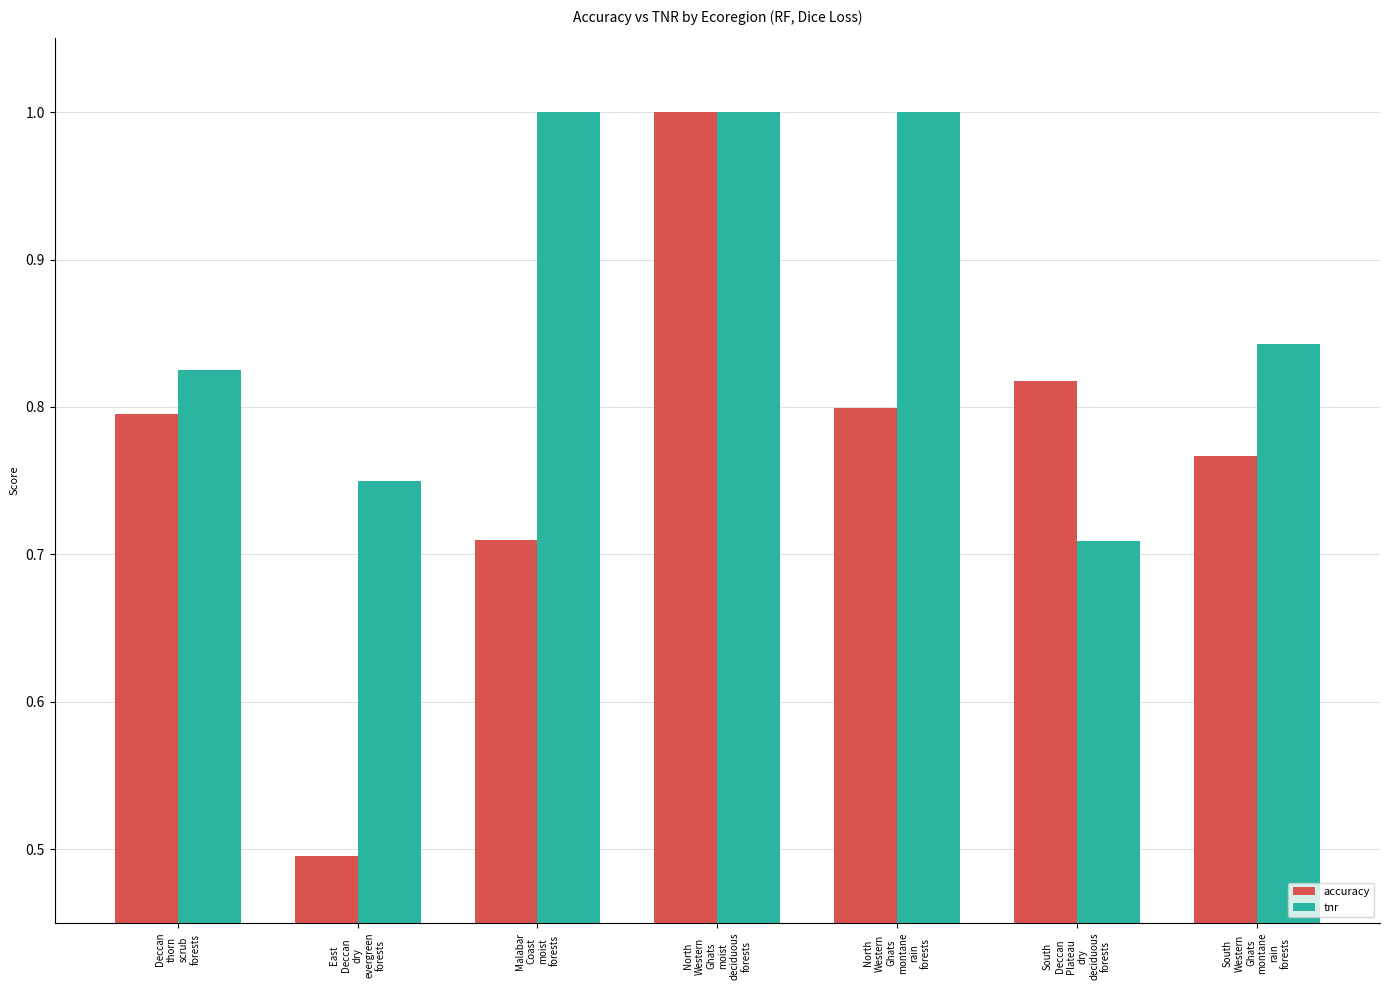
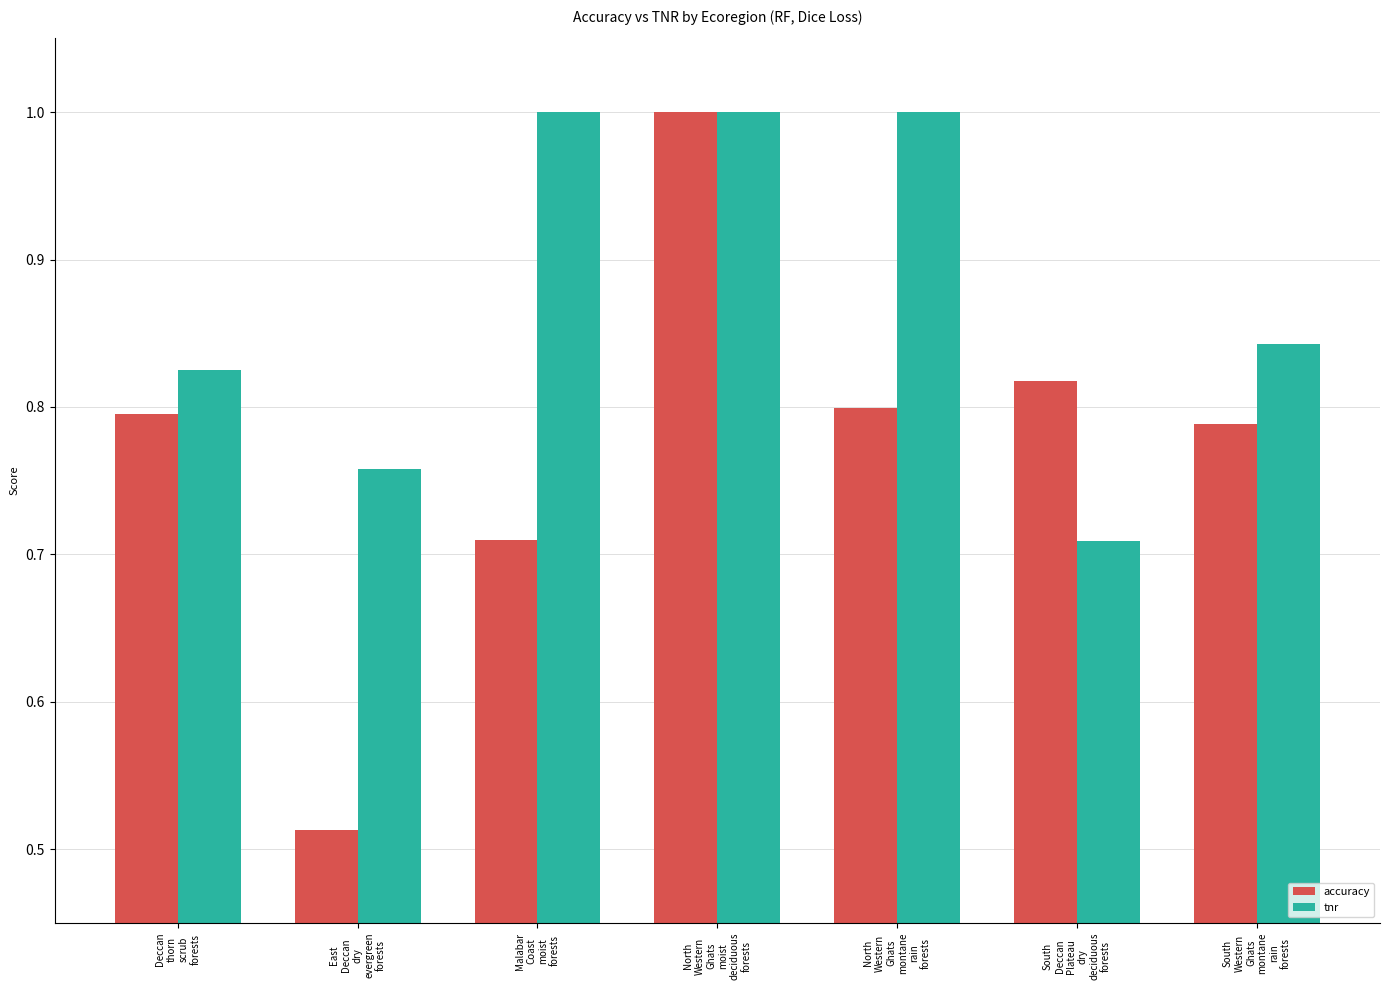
accuracy, East Deccan dry evergreen forests: 0.495 -> 0.513
tnr, East Deccan dry evergreen forests: 0.750 -> 0.758
accuracy, South Western Ghats montane rain forests: 0.767 -> 0.789
